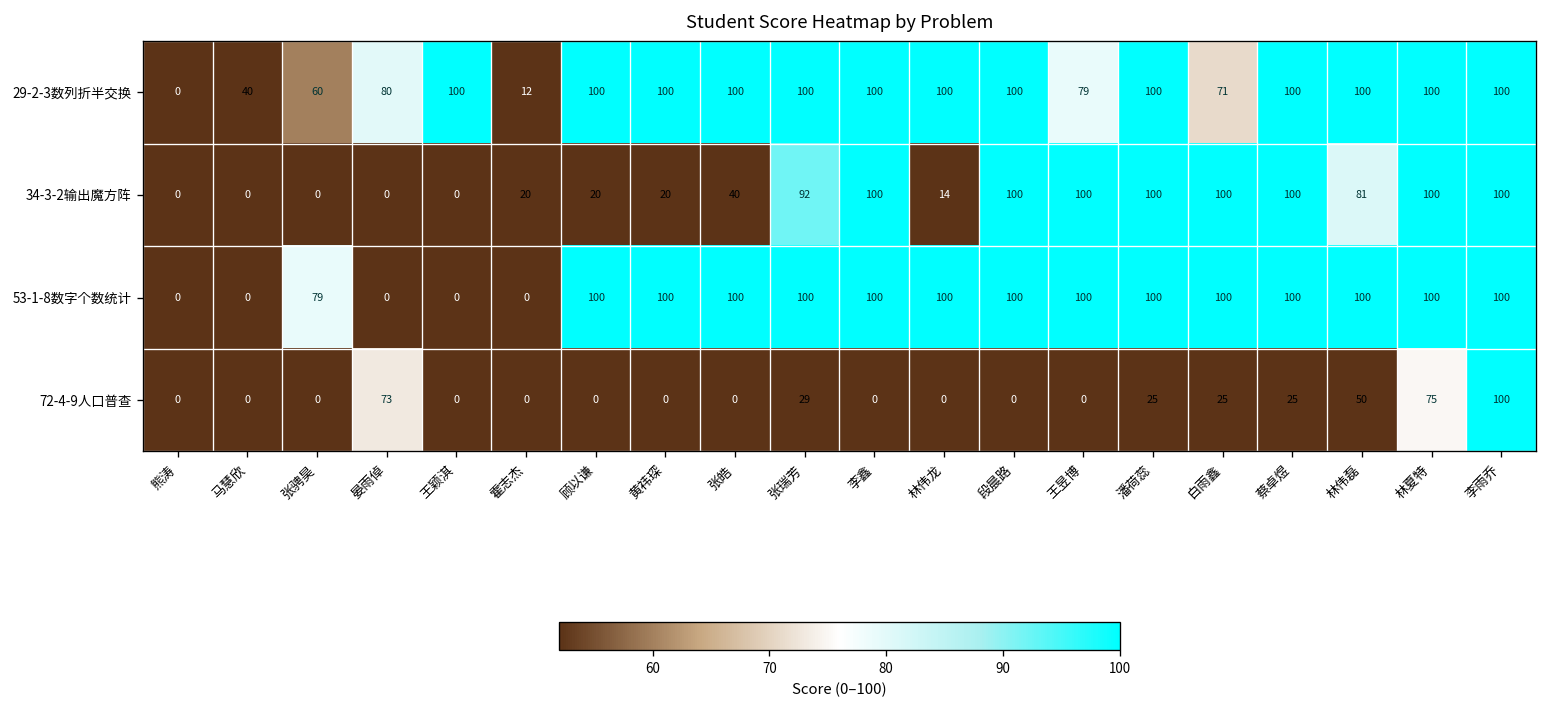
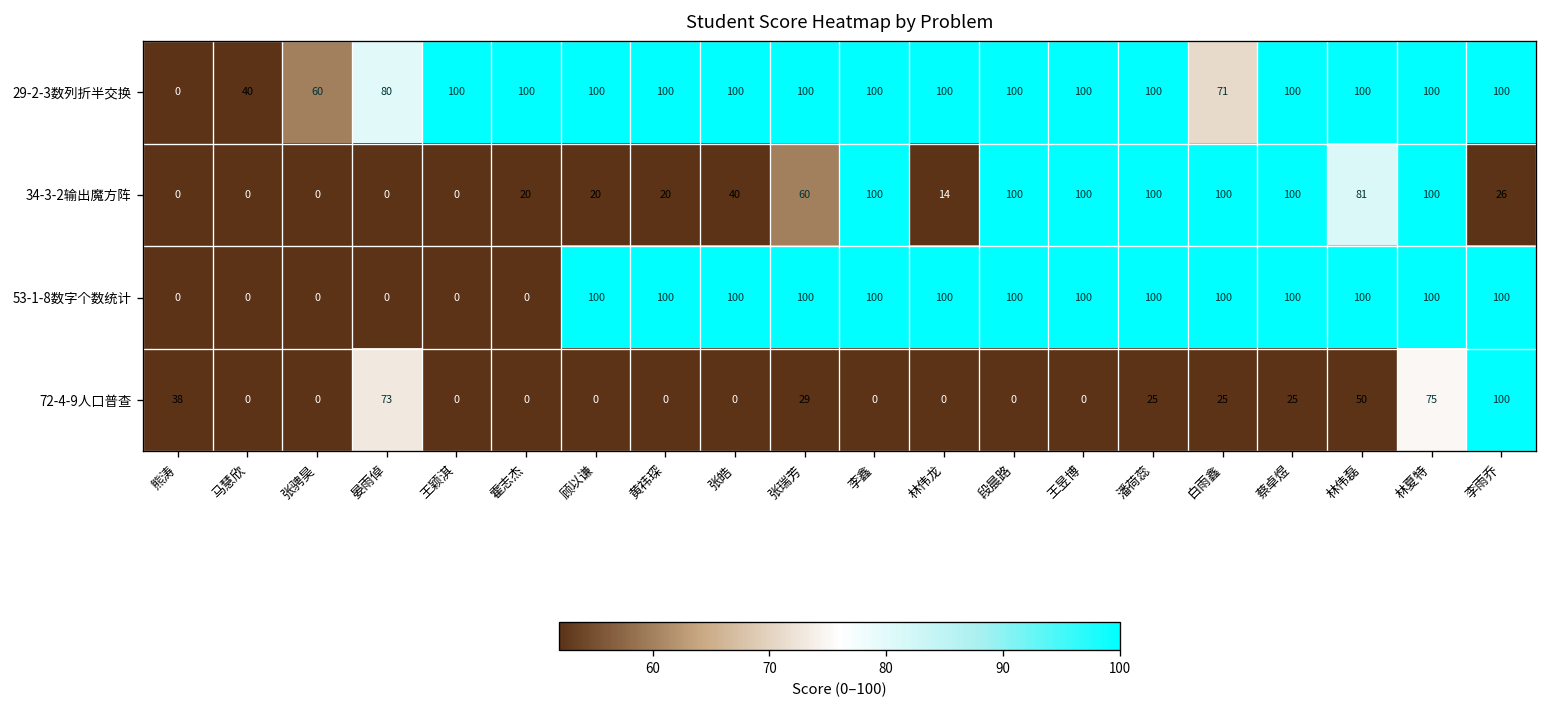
29-2-3数列折半交换, 霍志杰: 12 -> 100
29-2-3数列折半交换, 王昱博: 79 -> 100
34-3-2输出魔方阵, 张瑞芳: 92 -> 60
34-3-2输出魔方阵, 李雨乔: 100 -> 26
53-1-8数字个数统计, 张骋昊: 79 -> 0
72-4-9人口普查, 熊涛: 0 -> 38
